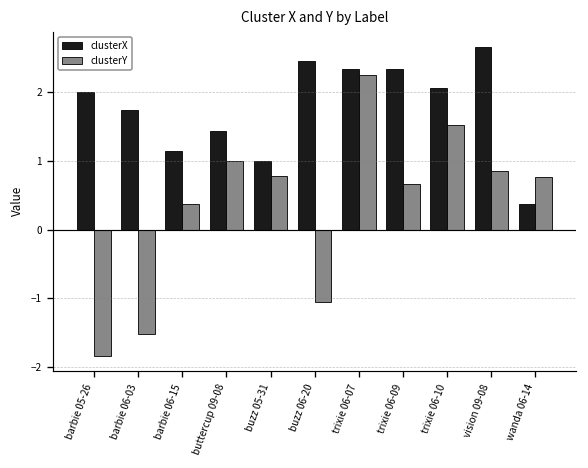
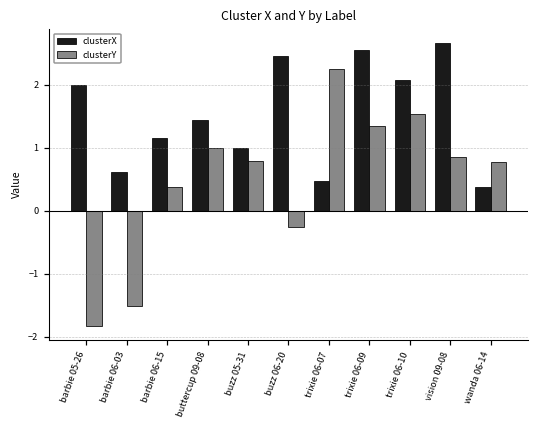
clusterX, barbie 06-03: 1.7 -> 0.6
clusterY, buzz 06-20: -1.0 -> -0.3
clusterX, trixie 06-07: 2.3 -> 0.5
clusterX, trixie 06-09: 2.3 -> 2.6
clusterY, trixie 06-09: 0.7 -> 1.3
